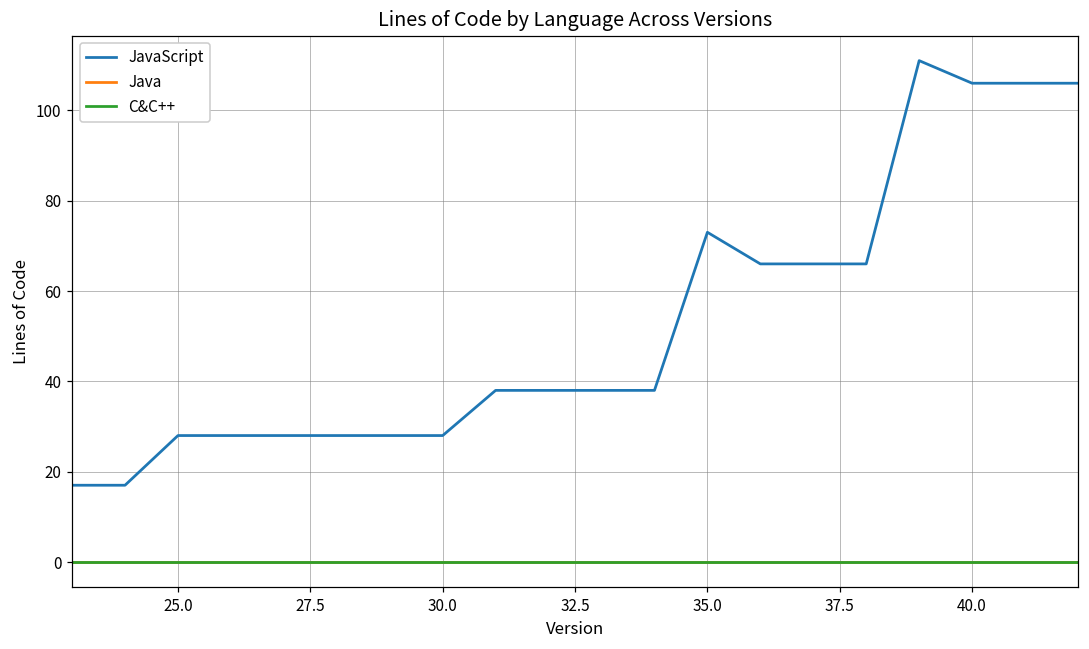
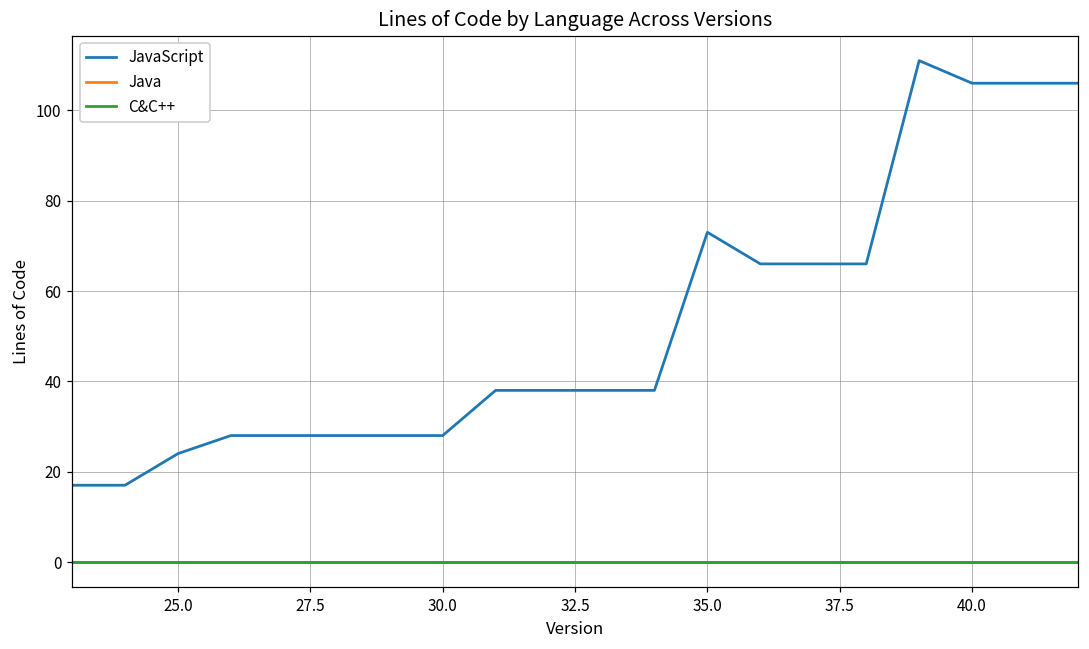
JavaScript, 25.0: 28 -> 24
